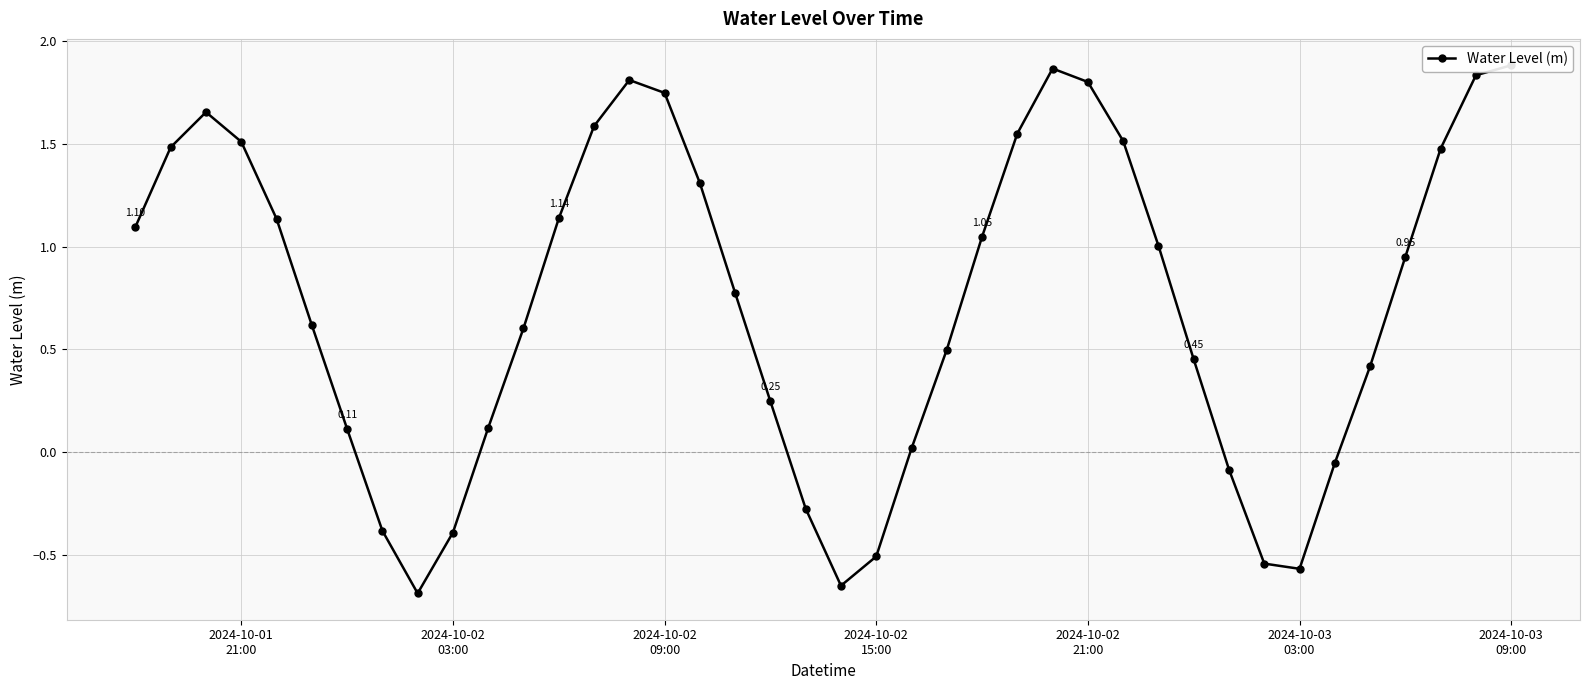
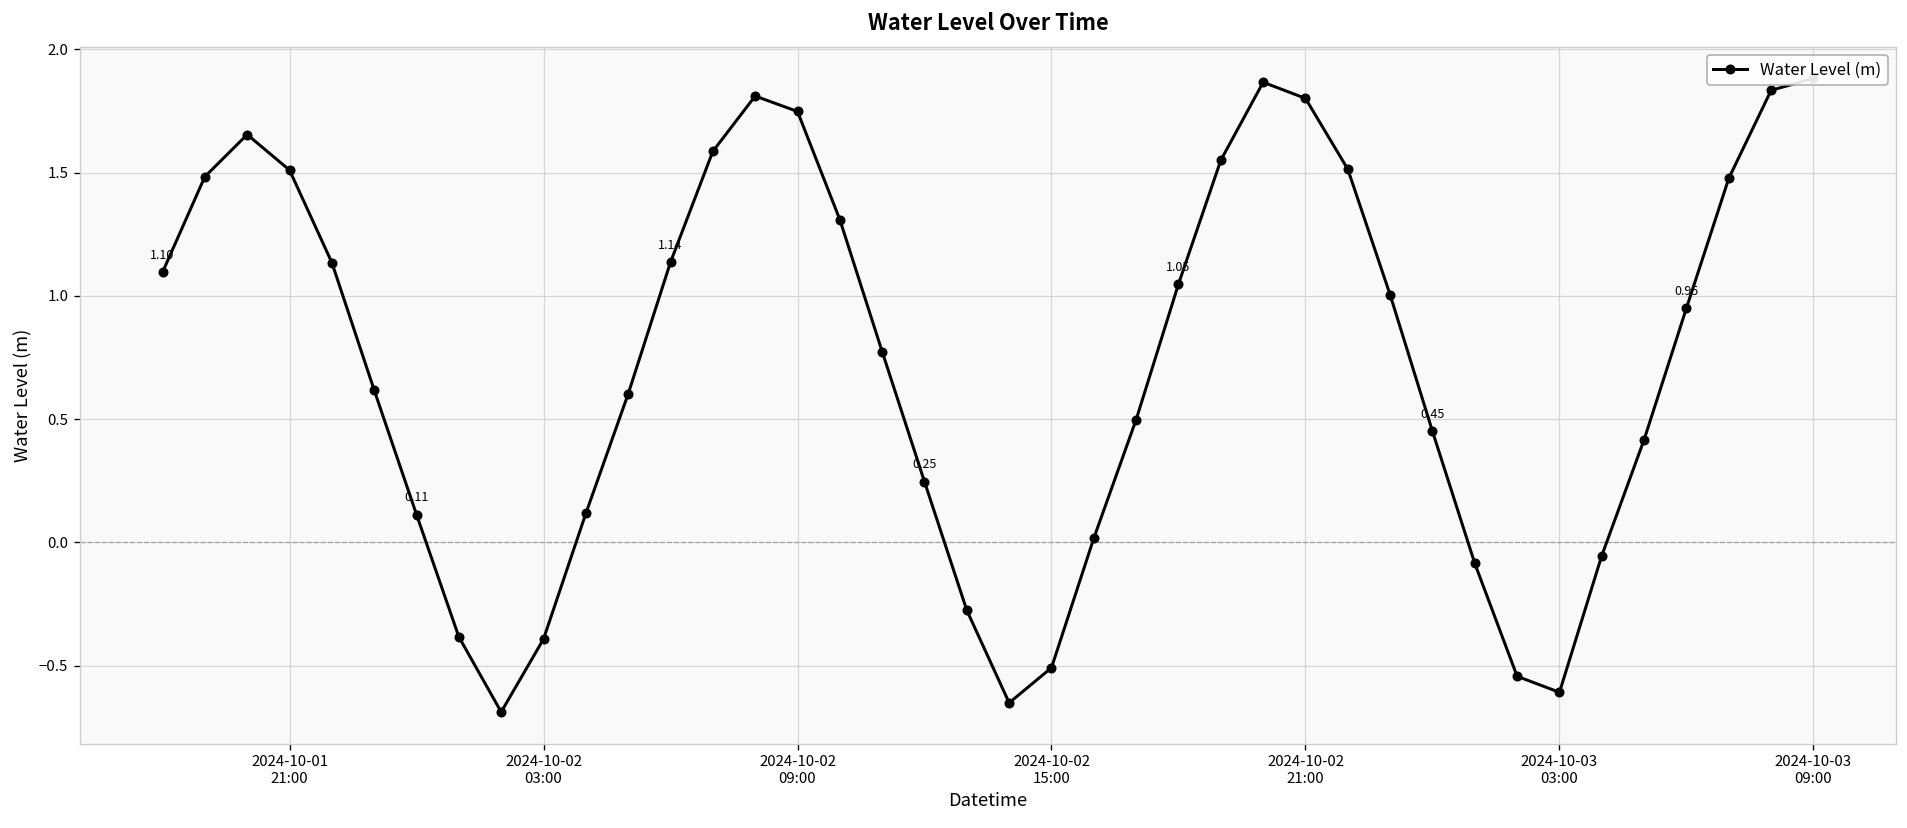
2024-10-03 03:00: -0.57 -> -0.61
